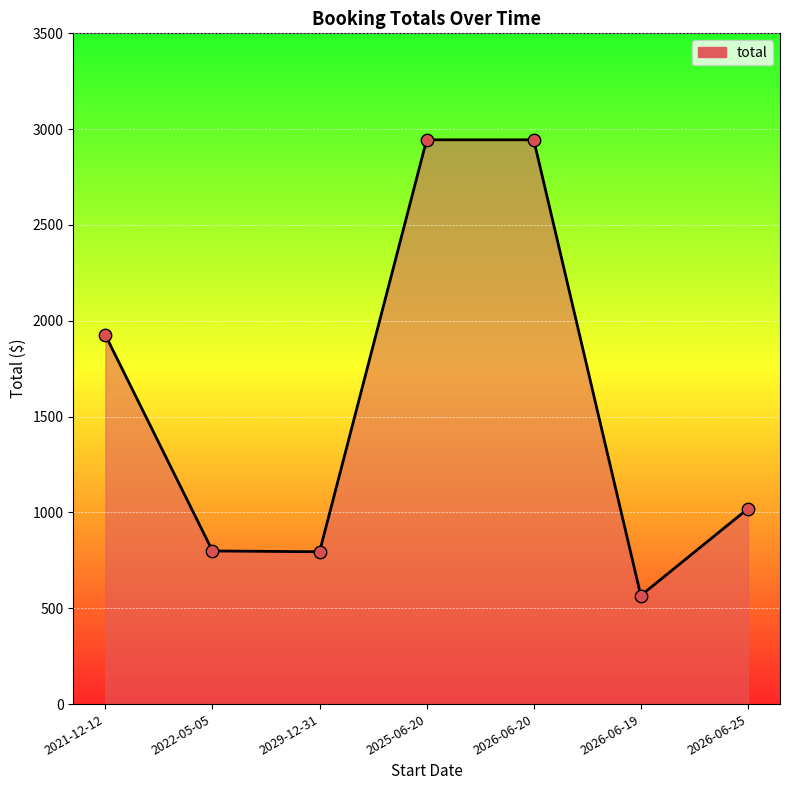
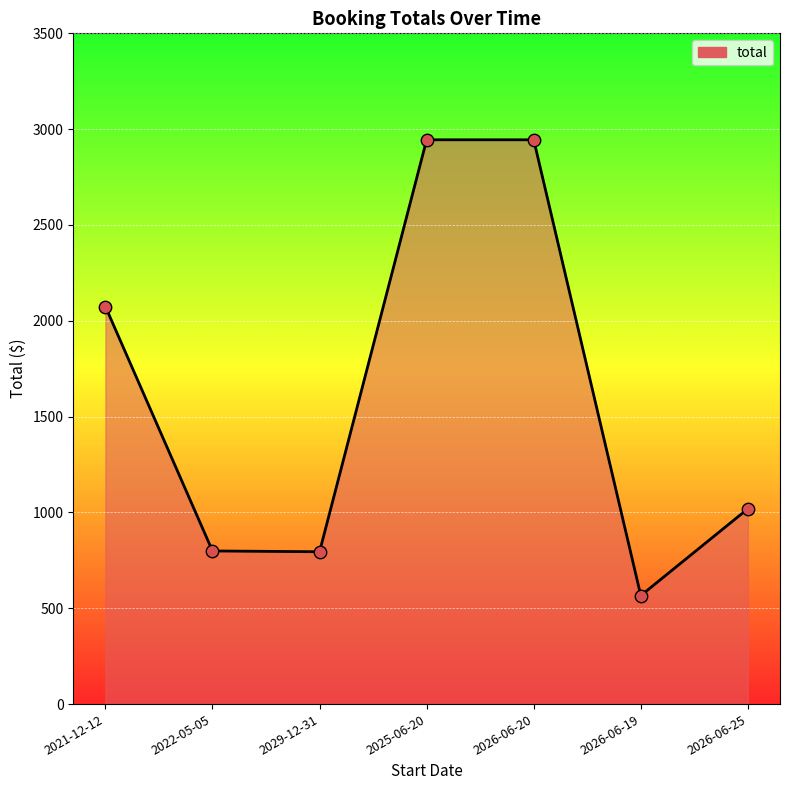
2021-12-12: 1930 -> 2070
